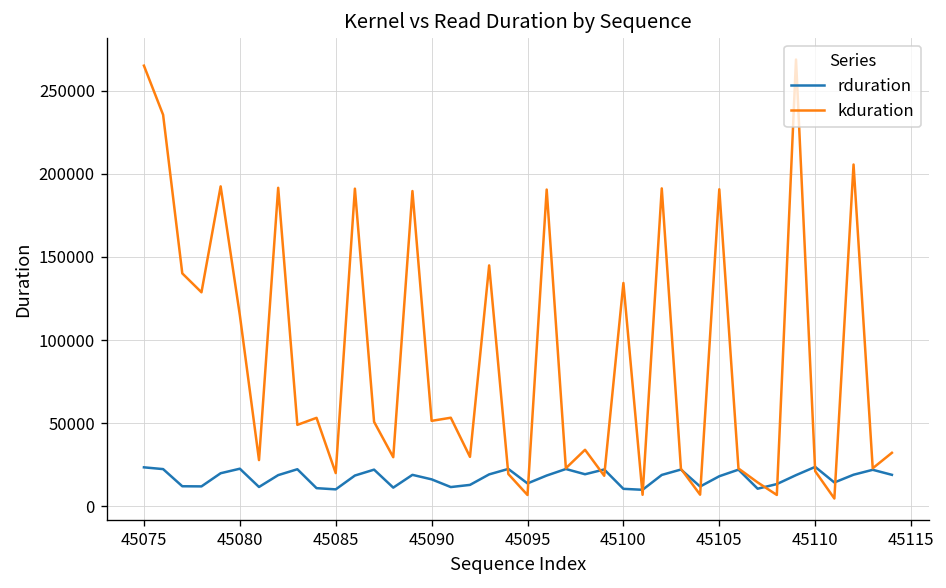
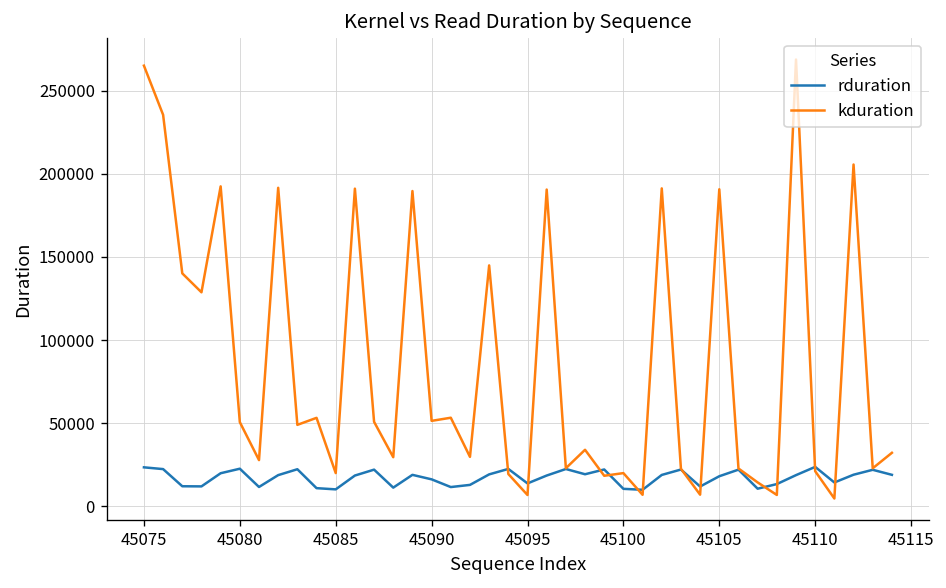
kduration, 45080: 115000 -> 51000
kduration, 45100: 134000 -> 20000
